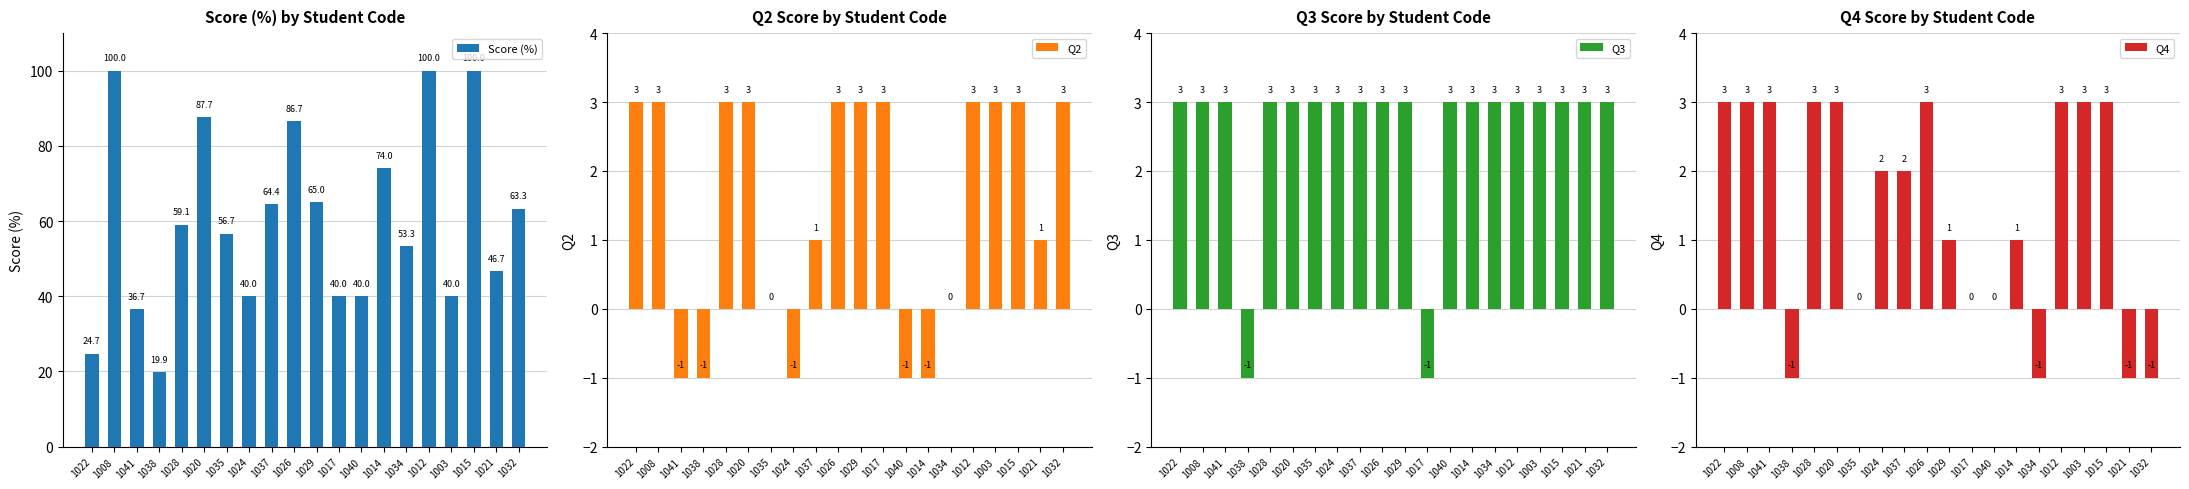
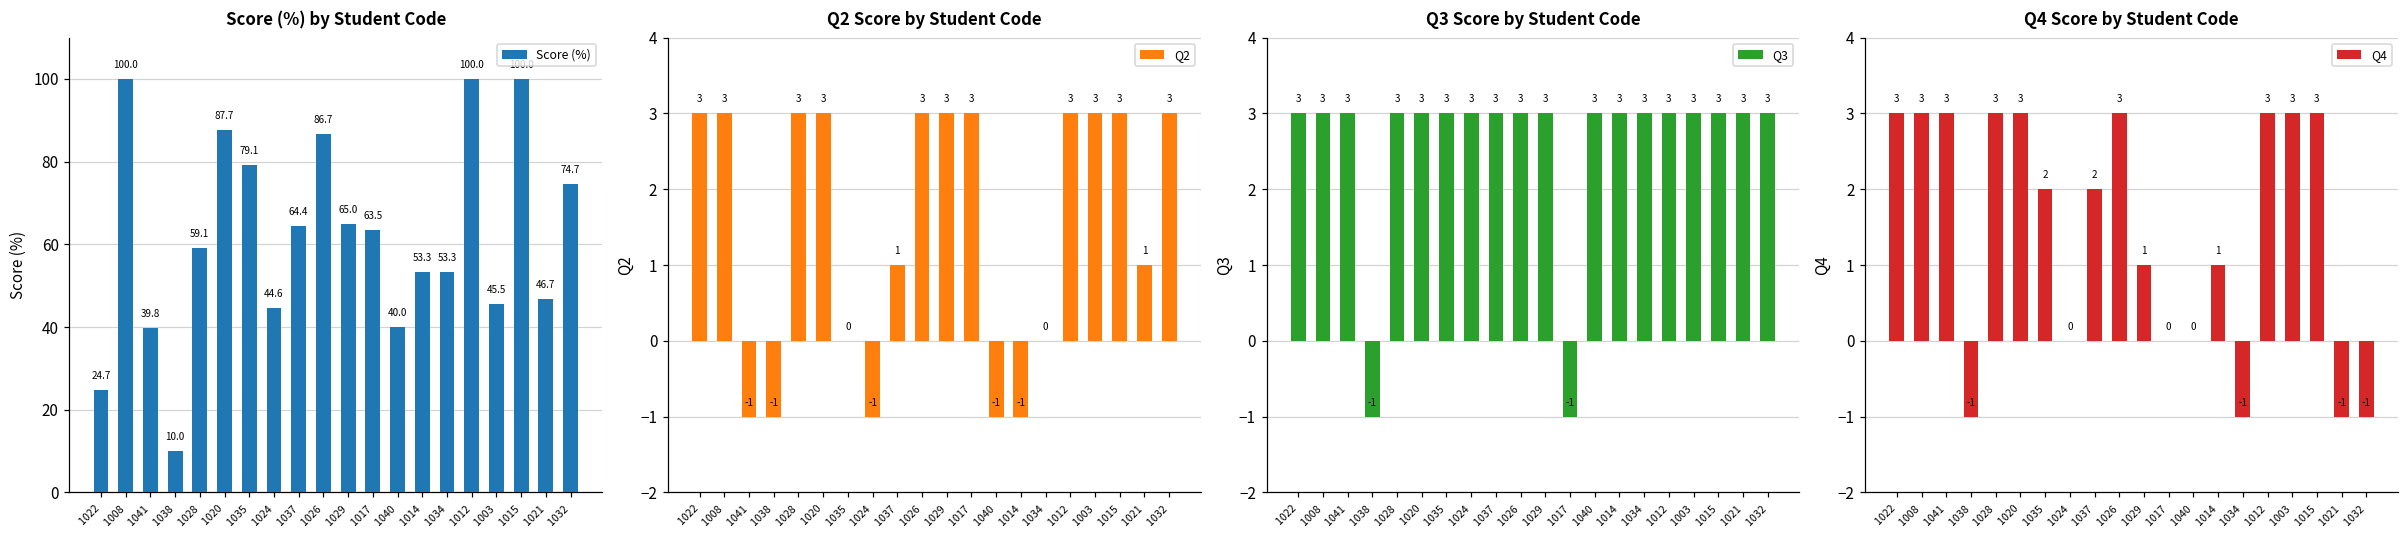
Score (%) by Student Code, 1041: 36.7 -> 39.8
Score (%) by Student Code, 1038: 19.9 -> 10.0
Score (%) by Student Code, 1035: 56.7 -> 79.1
Score (%) by Student Code, 1024: 40.0 -> 44.6
Score (%) by Student Code, 1017: 40.0 -> 63.5
Score (%) by Student Code, 1014: 74.0 -> 53.3
Score (%) by Student Code, 1003: 40.0 -> 45.5
Score (%) by Student Code, 1032: 63.3 -> 74.7
Q4 Score by Student Code, 1035: 0 -> 2
Q4 Score by Student Code, 1024: 2 -> 0
